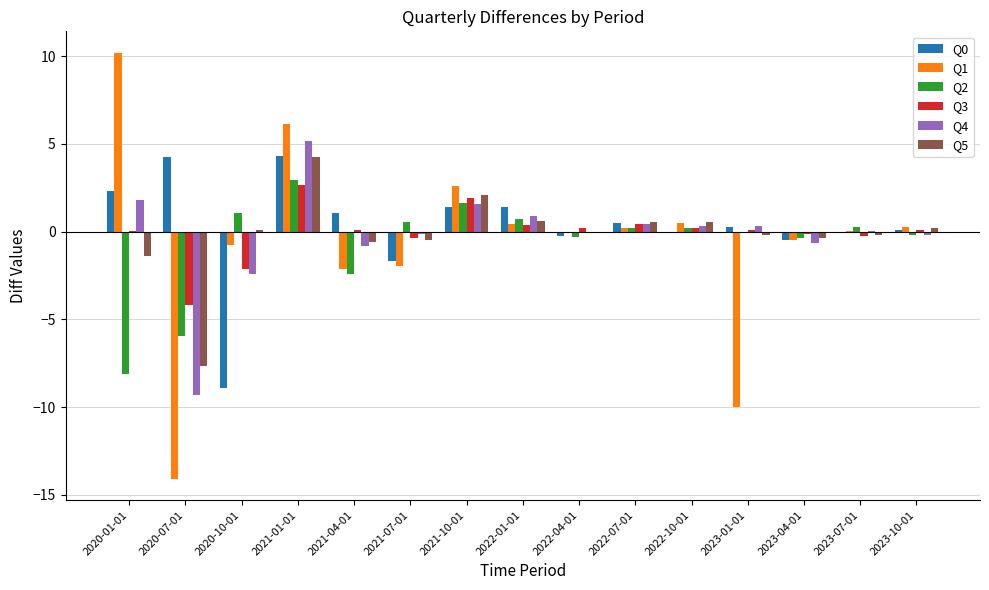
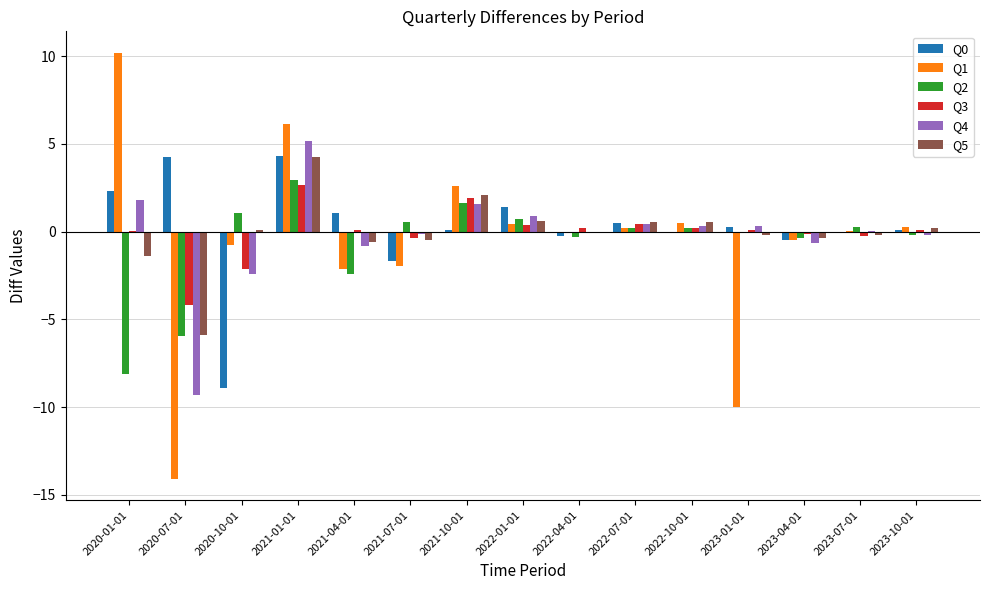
Q5, 2020-07-01: -7.6 -> -5.9
Q0, 2021-10-01: 1.4 -> 0.1
